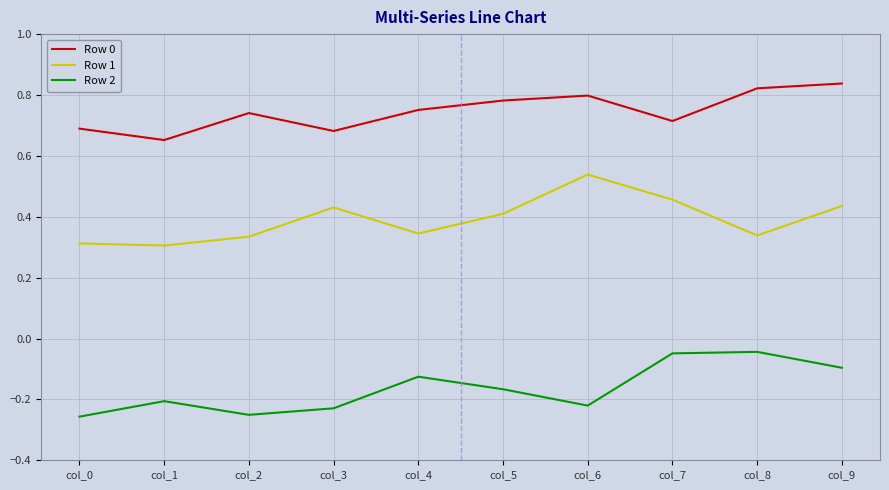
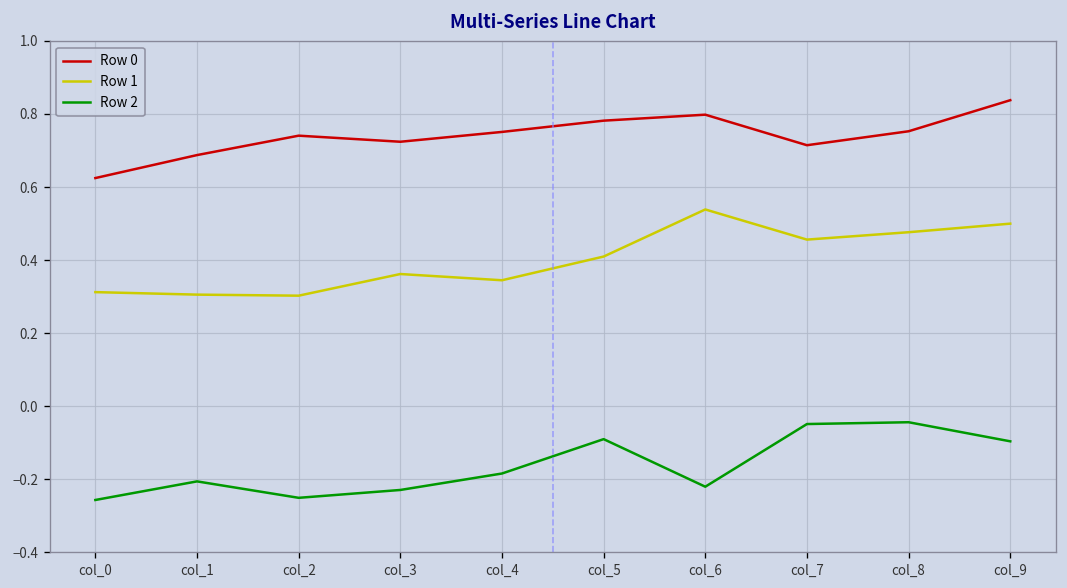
Row 0, col_0: 0.69 -> 0.62
Row 0, col_1: 0.65 -> 0.69
Row 1, col_2: 0.33 -> 0.30
Row 0, col_3: 0.68 -> 0.72
Row 1, col_3: 0.43 -> 0.36
Row 2, col_4: -0.13 -> -0.18
Row 2, col_5: -0.17 -> -0.09
Row 0, col_8: 0.82 -> 0.75
Row 1, col_8: 0.34 -> 0.48
Row 1, col_9: 0.44 -> 0.50
